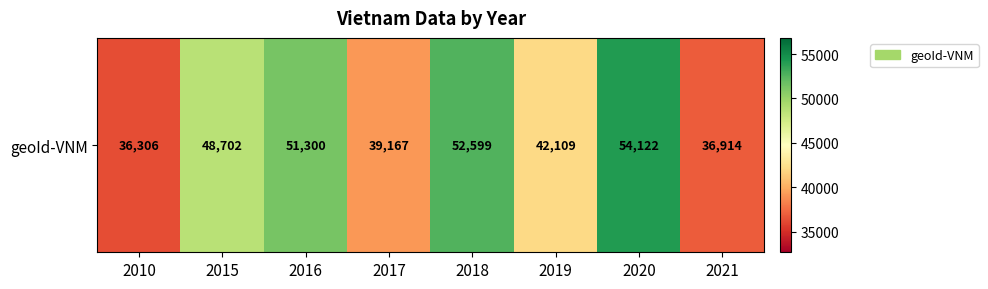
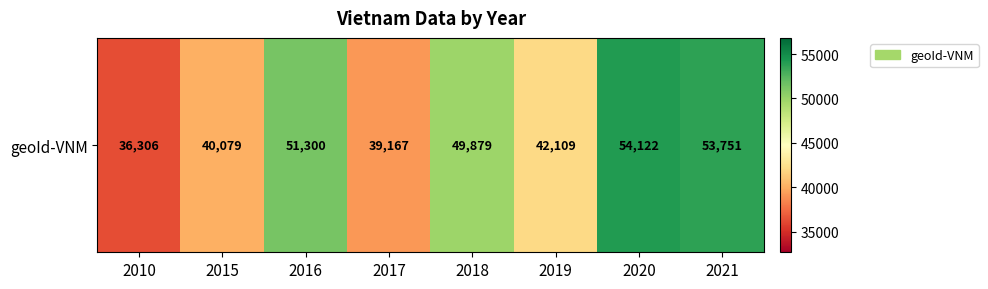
geoId-VNM, 2015: 48,702 -> 40,079
geoId-VNM, 2018: 52,599 -> 49,879
geoId-VNM, 2021: 36,914 -> 53,751
